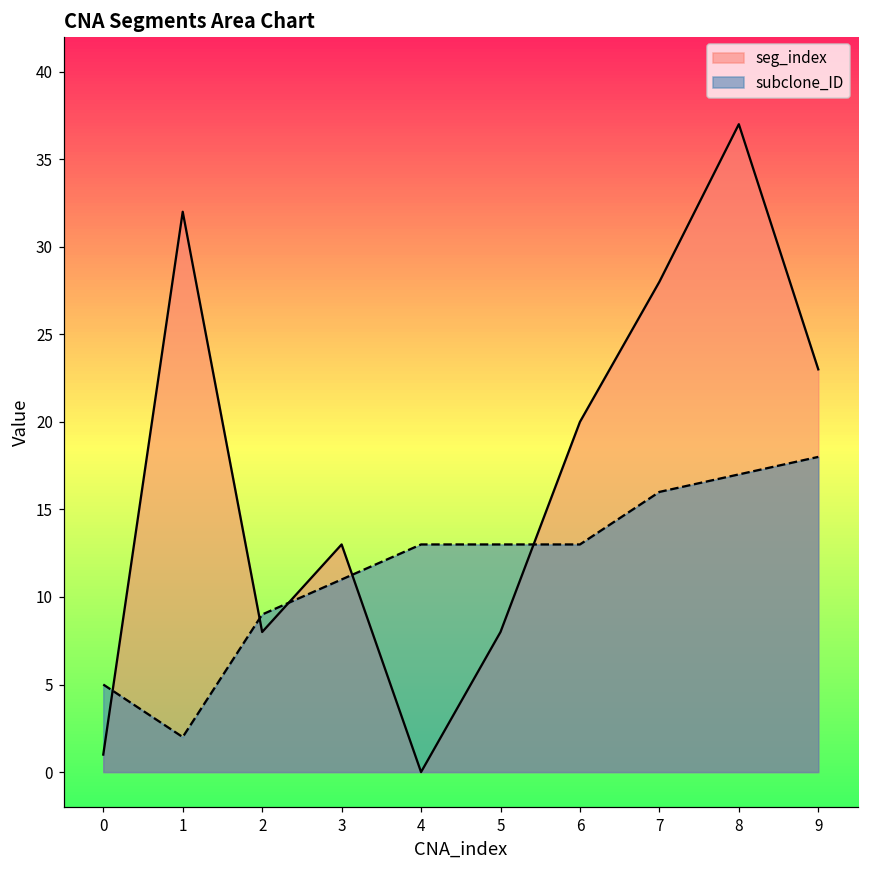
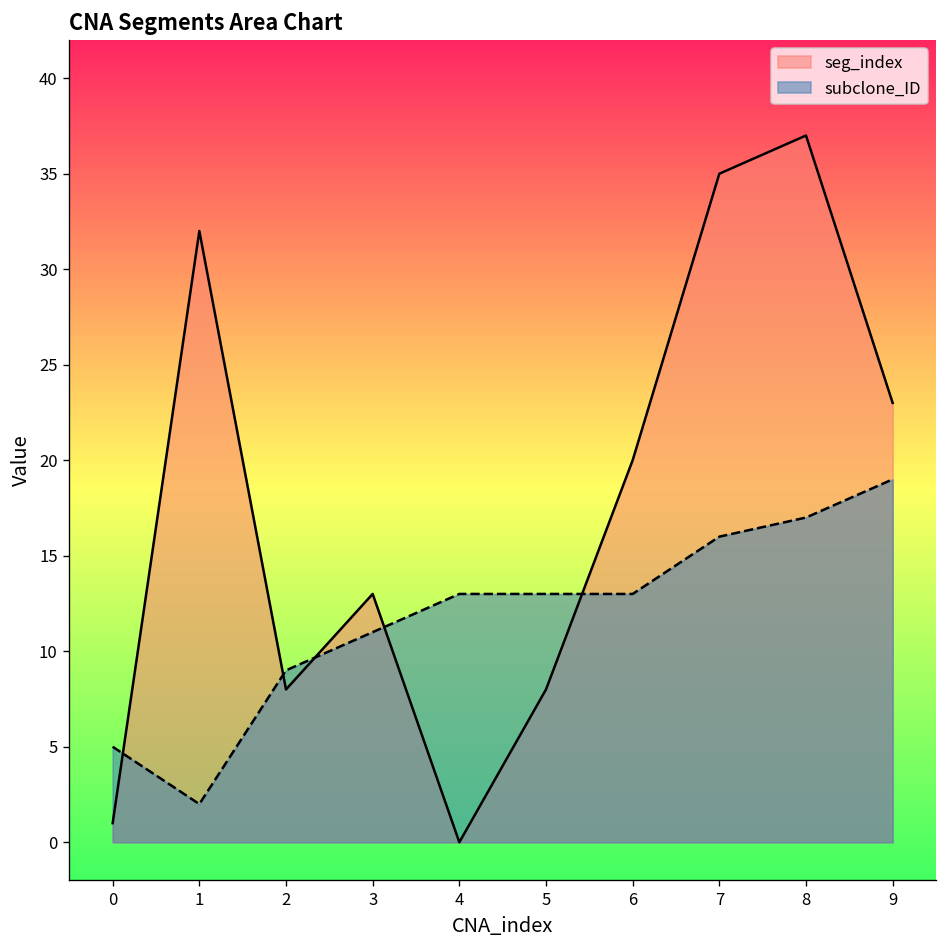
seg_index, 7: 28 -> 35
subclone_ID, 9: 18 -> 19
